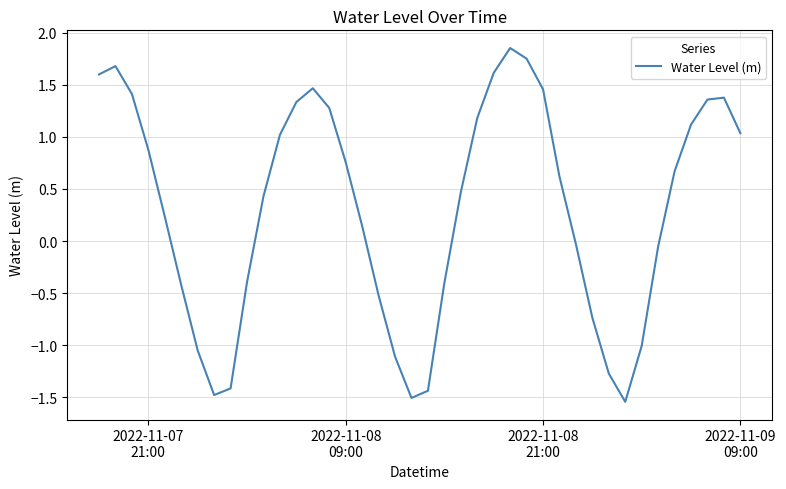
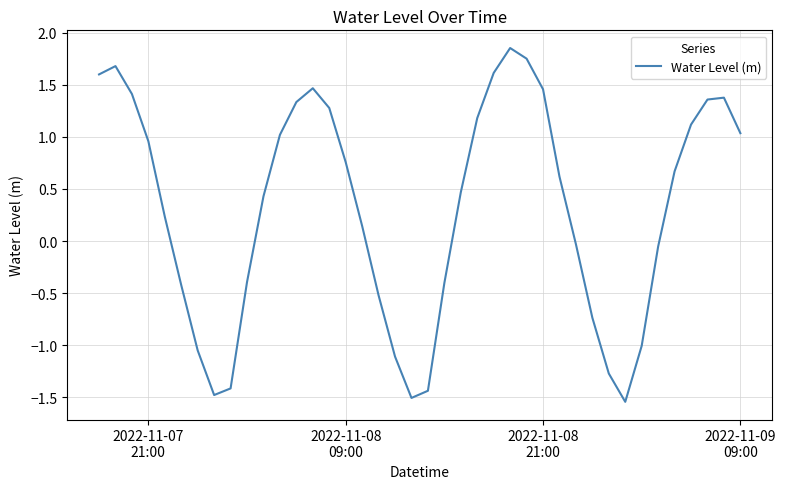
2022-11-07 21:00: 0.88 -> 0.96
